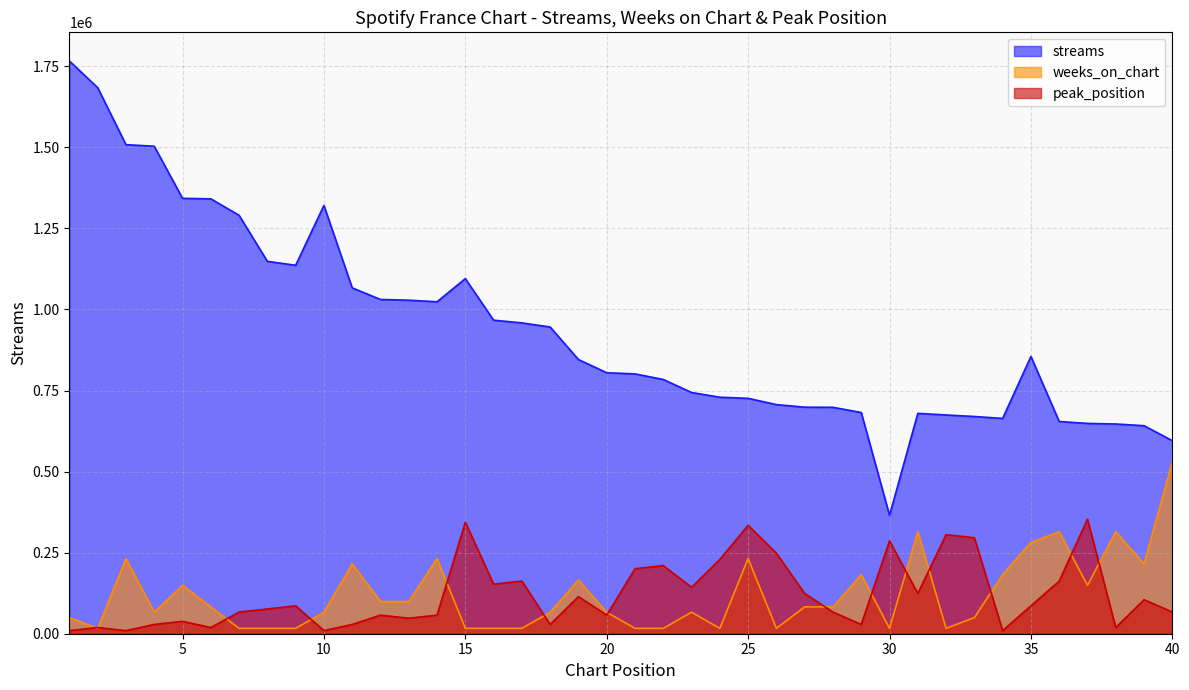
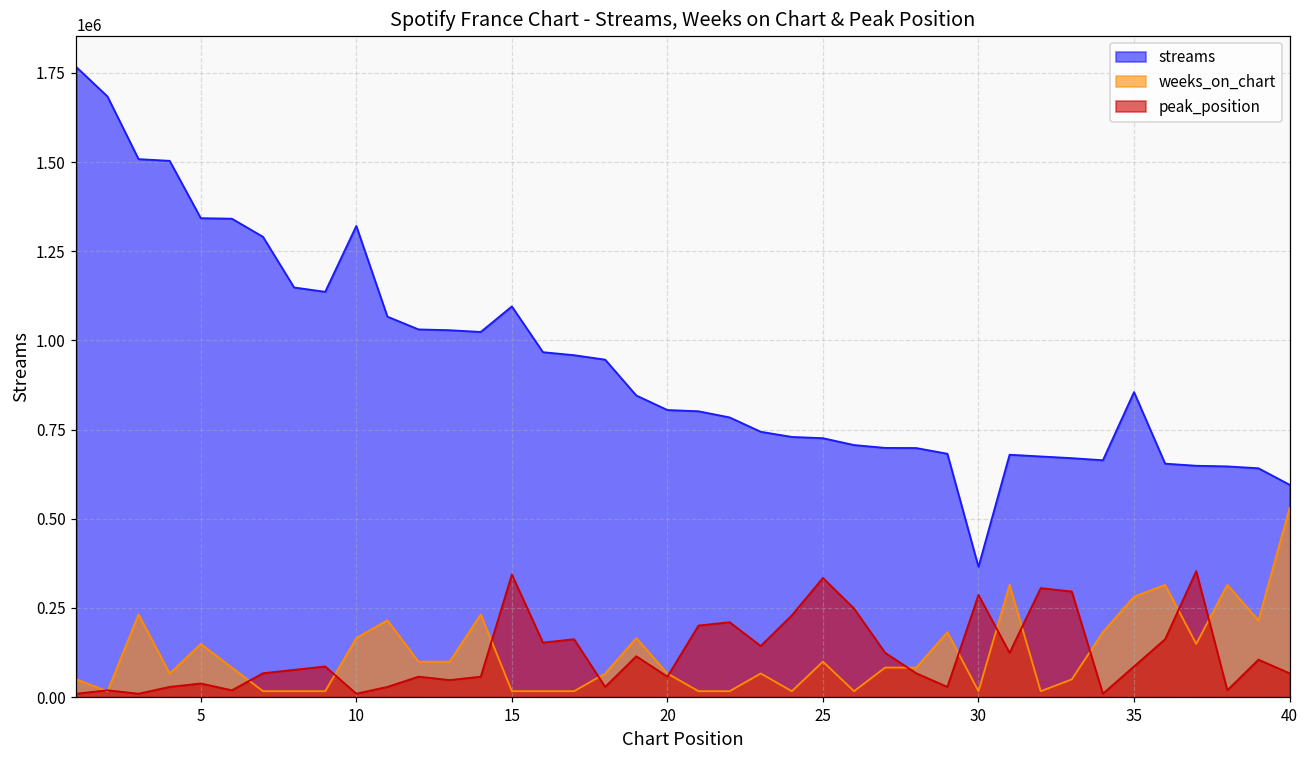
weeks_on_chart, 10: 70000 -> 170000
weeks_on_chart, 25: 230000 -> 100000
